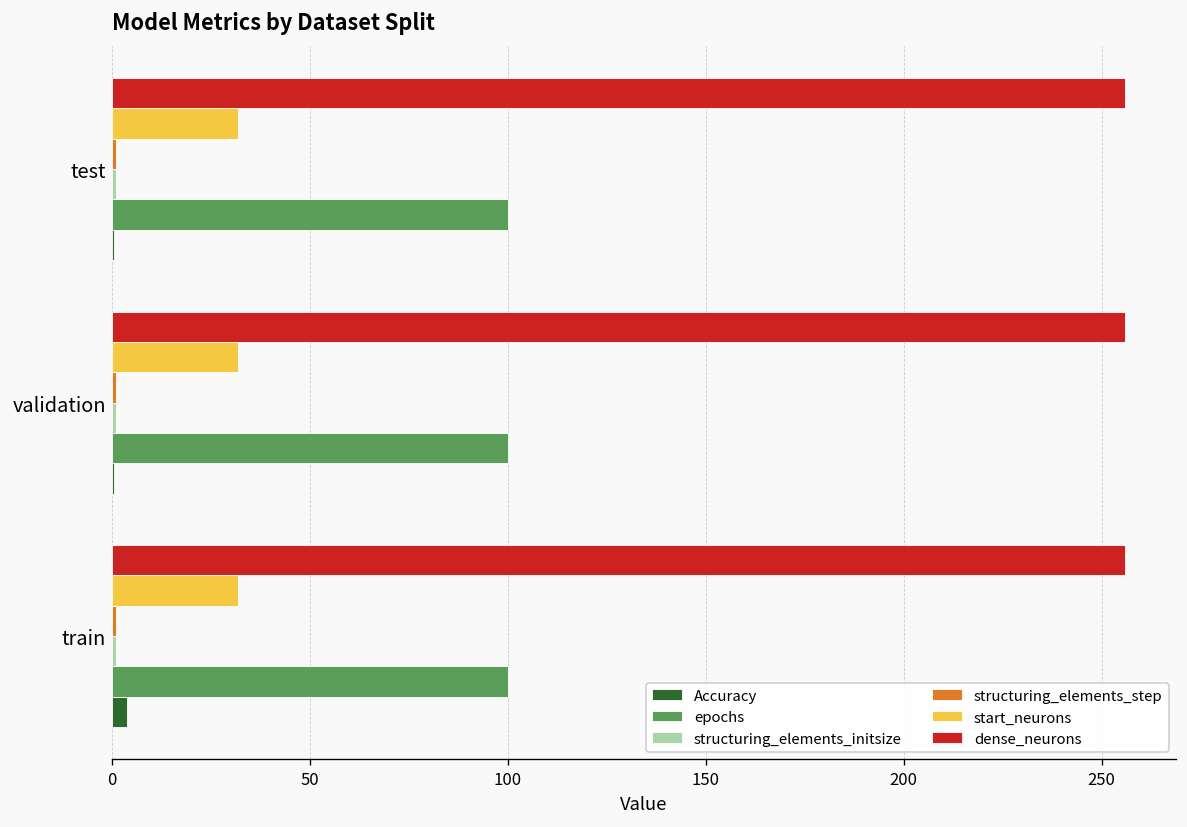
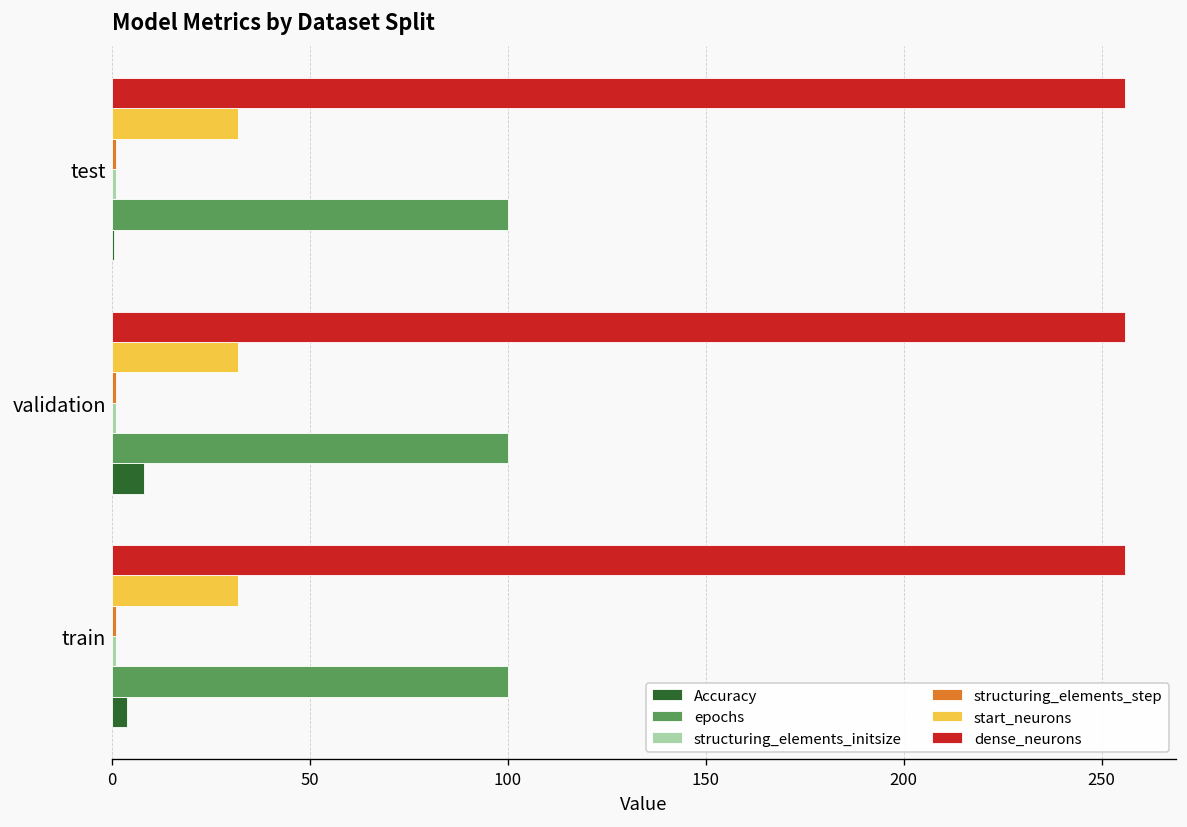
Accuracy, validation: 1 -> 8
